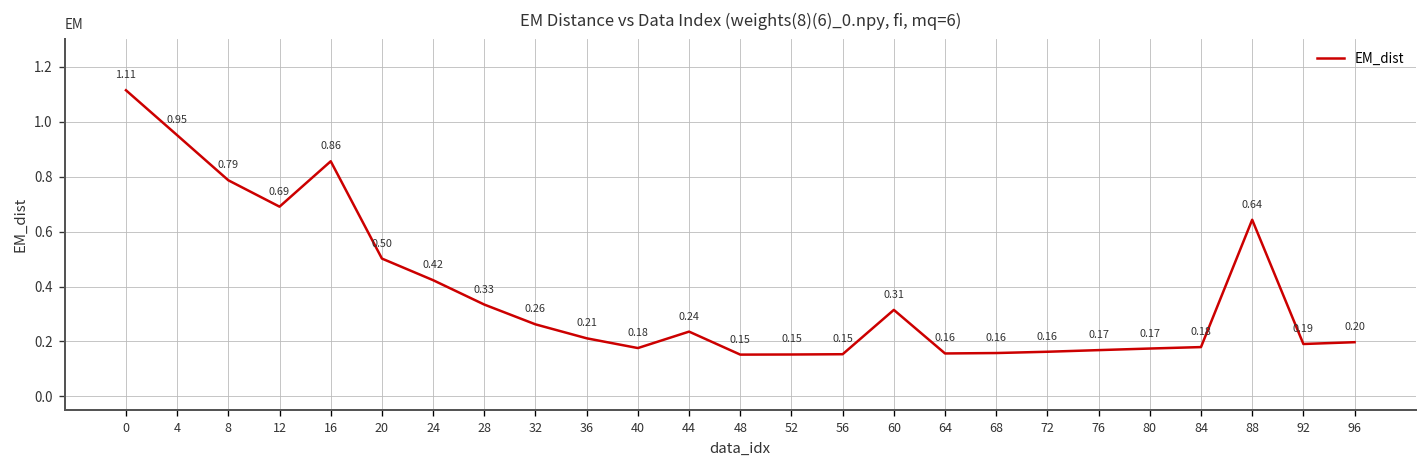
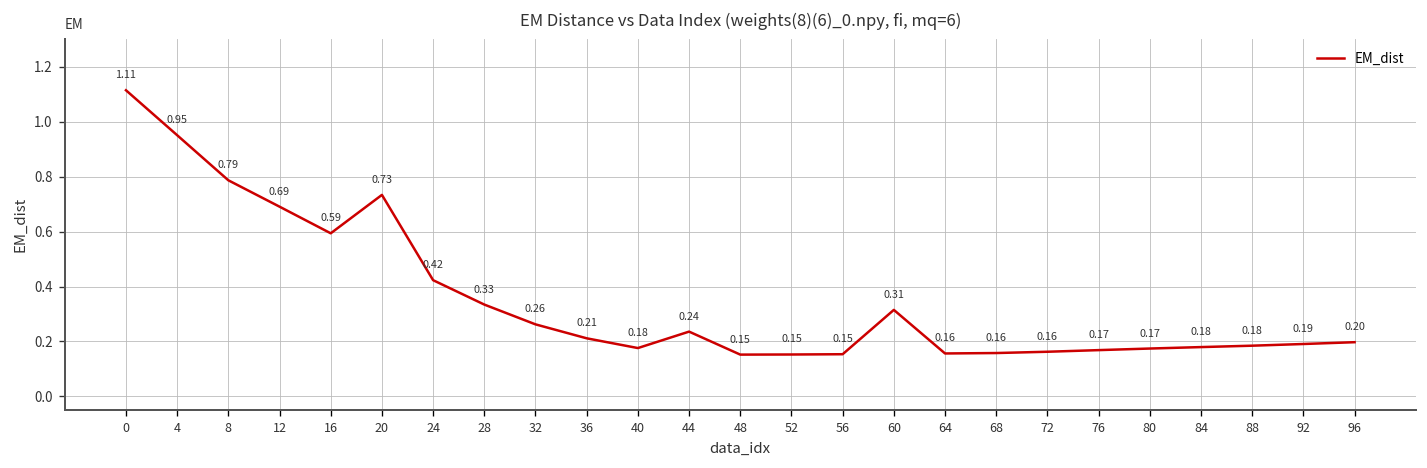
16: 0.86 -> 0.59
20: 0.50 -> 0.73
88: 0.64 -> 0.18
